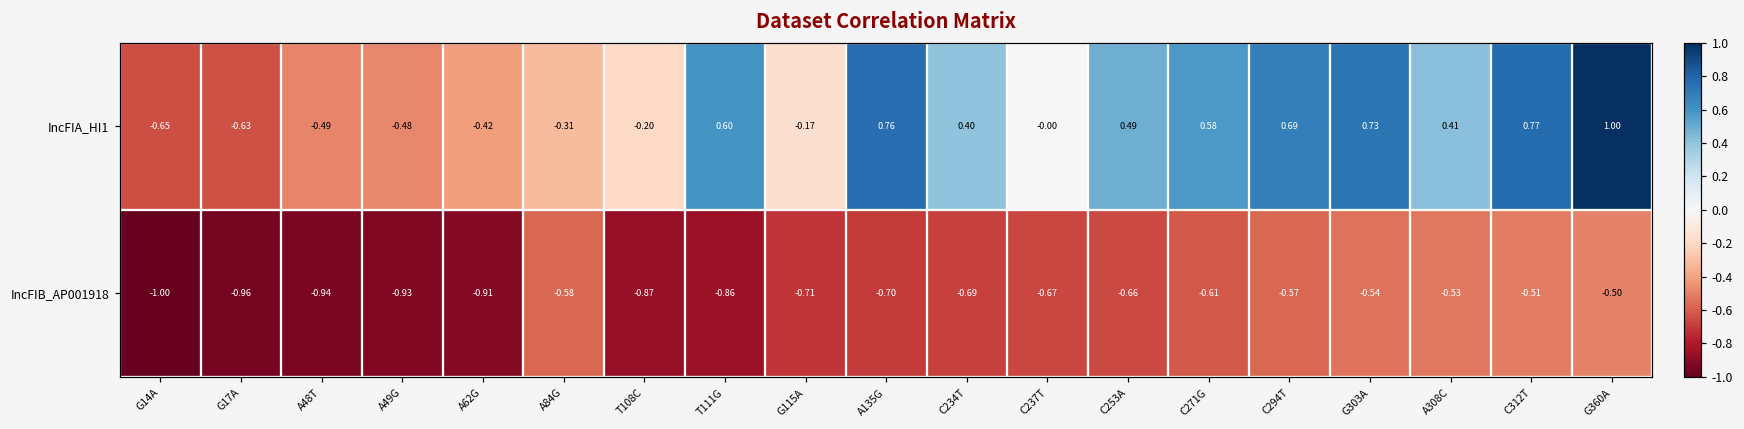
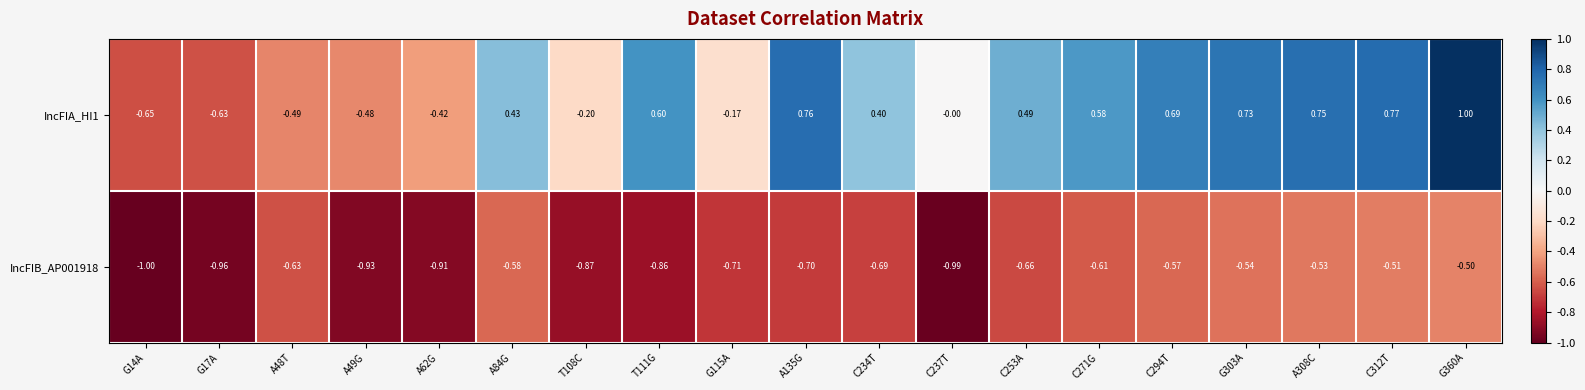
IncFIA_HI1, A84G: -0.31 -> 0.43
IncFIA_HI1, A308C: 0.41 -> 0.75
IncFIB_AP001918, A48T: -0.94 -> -0.63
IncFIB_AP001918, C237T: -0.67 -> -0.99
